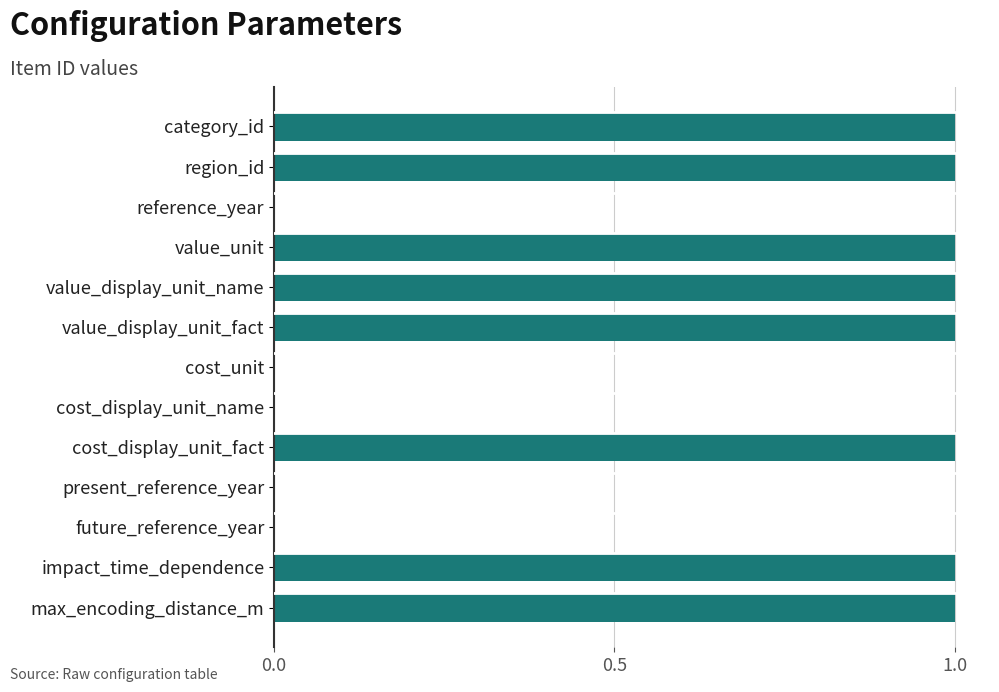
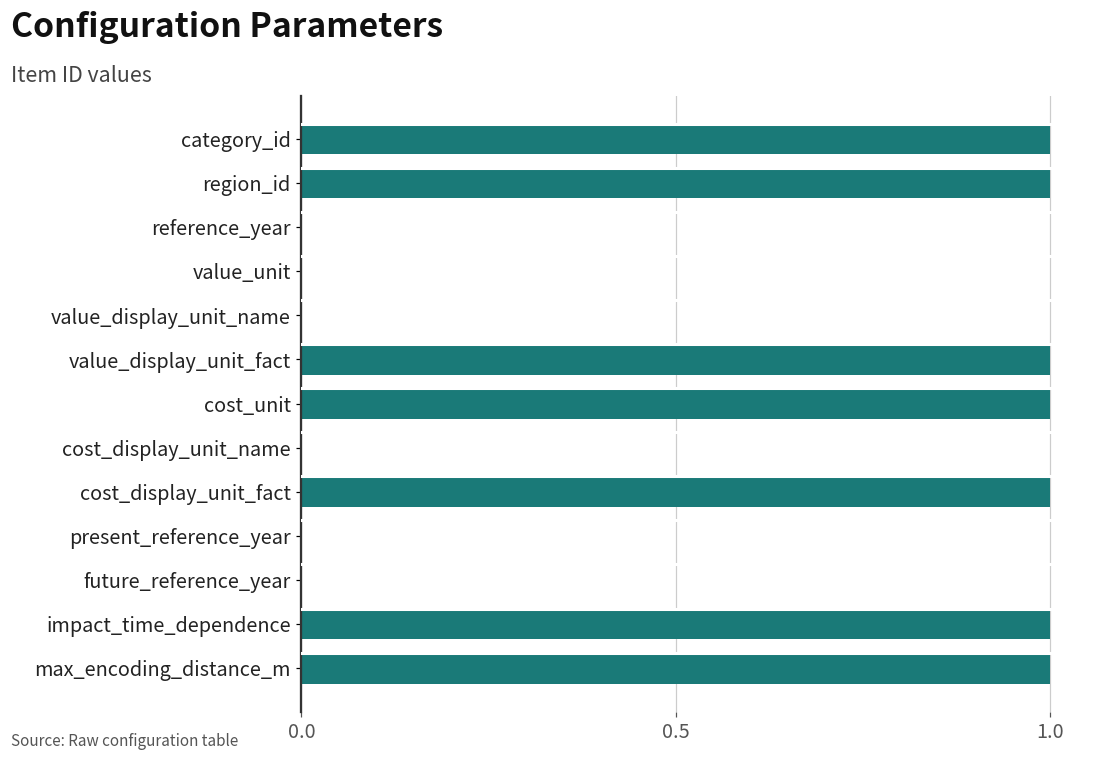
value_unit: 1 -> 0
value_display_unit_name: 1 -> 0
cost_unit: 0 -> 1
